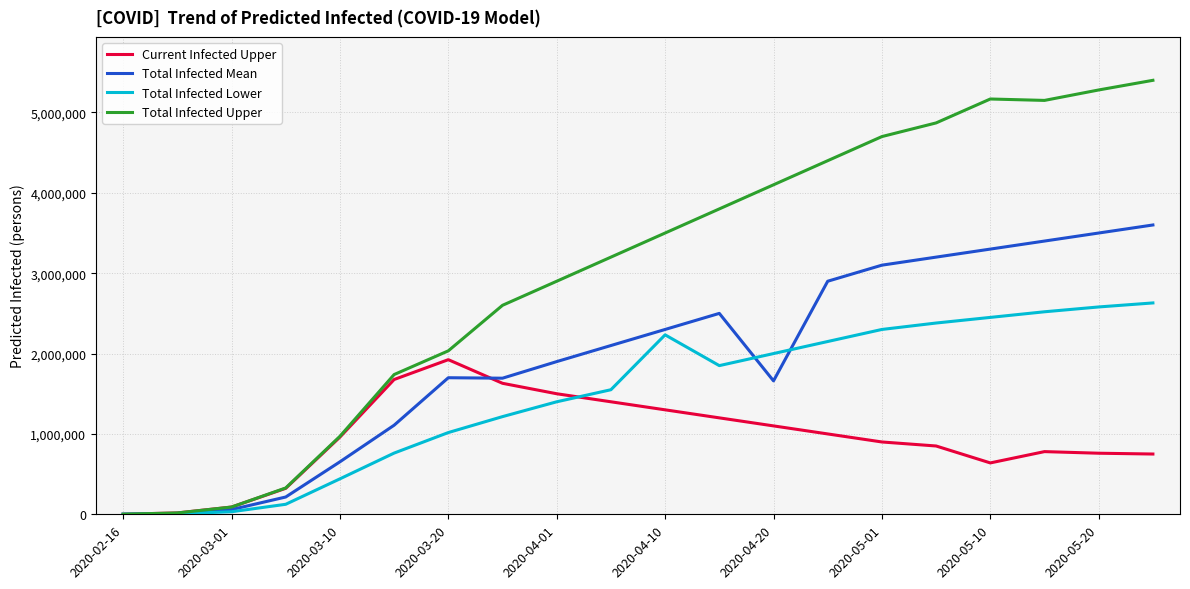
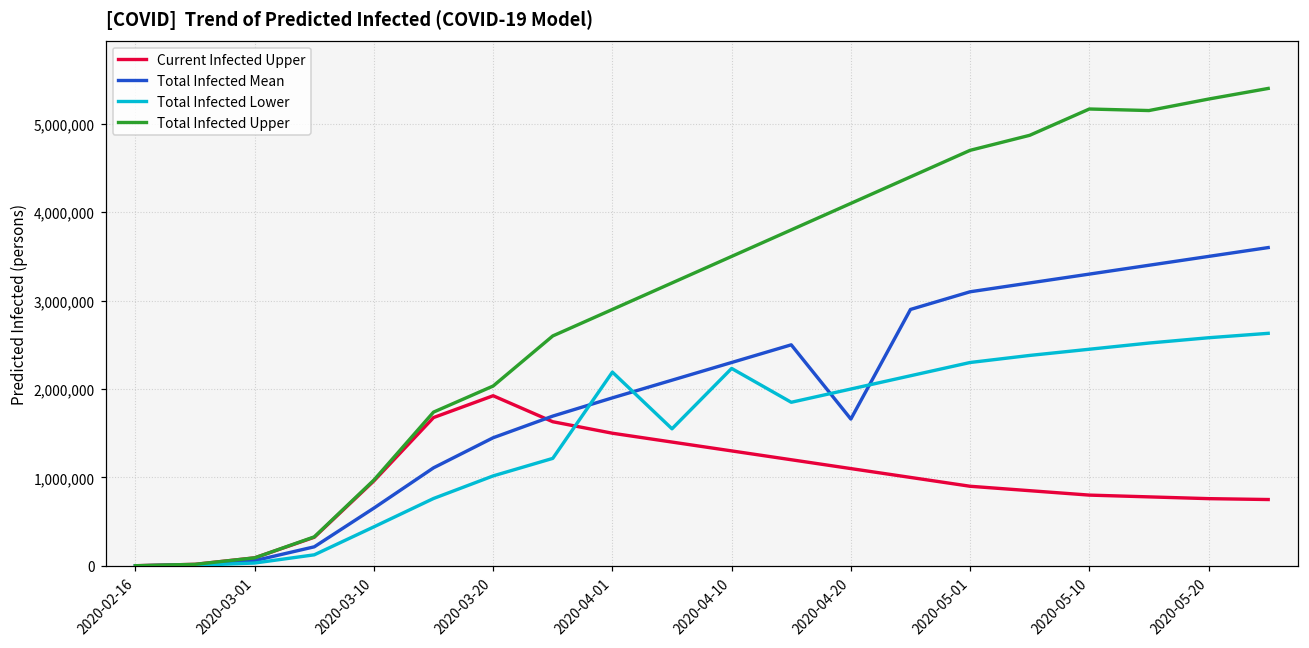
Total Infected Mean, 2020-03-20: 1,700,000 -> 1,400,000
Total Infected Lower, 2020-04-01: 1,400,000 -> 2,200,000
Current Infected Upper, 2020-05-10: 600,000 -> 800,000
